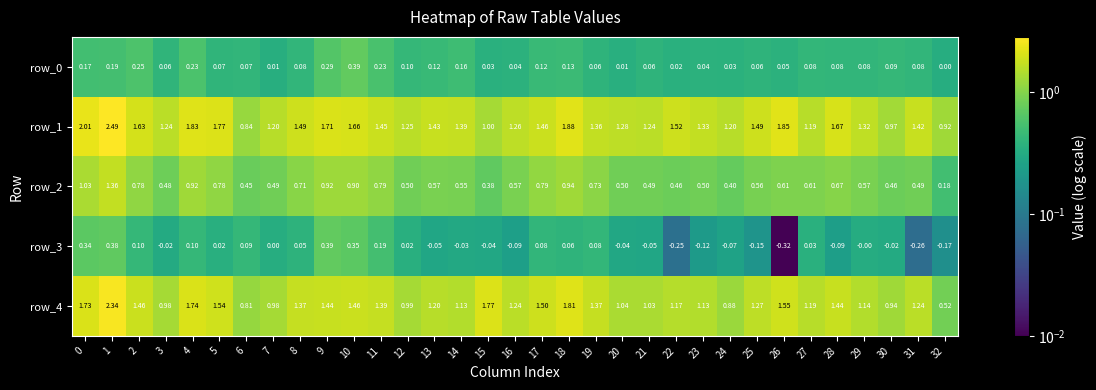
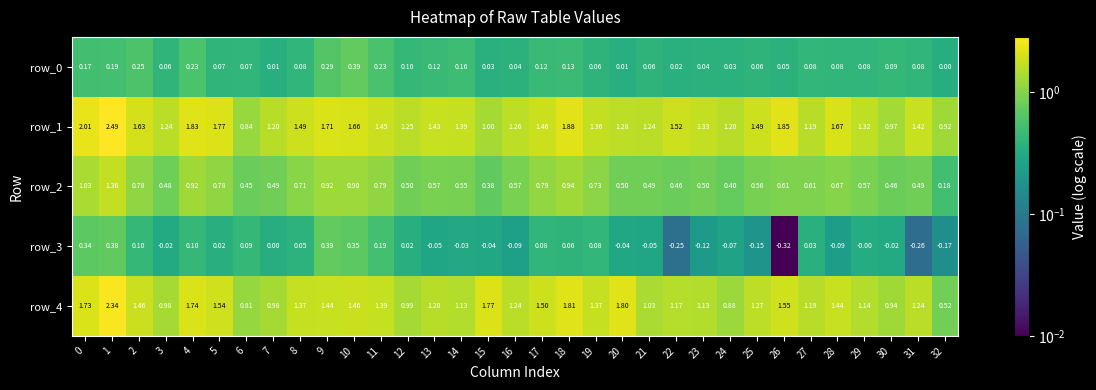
row_4, 20: 1.04 -> 1.80
